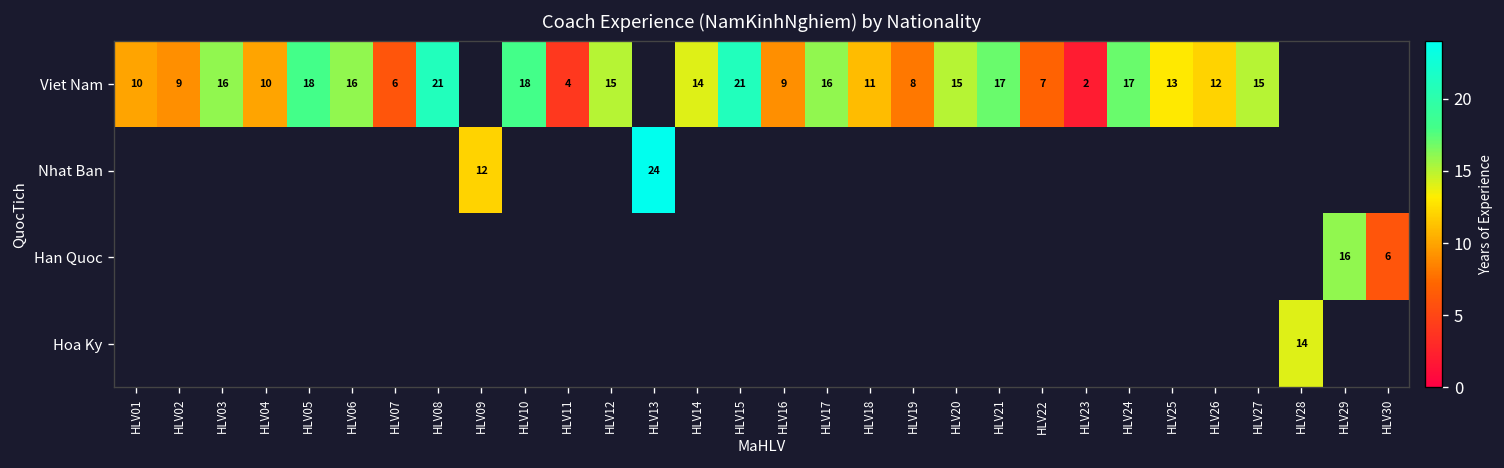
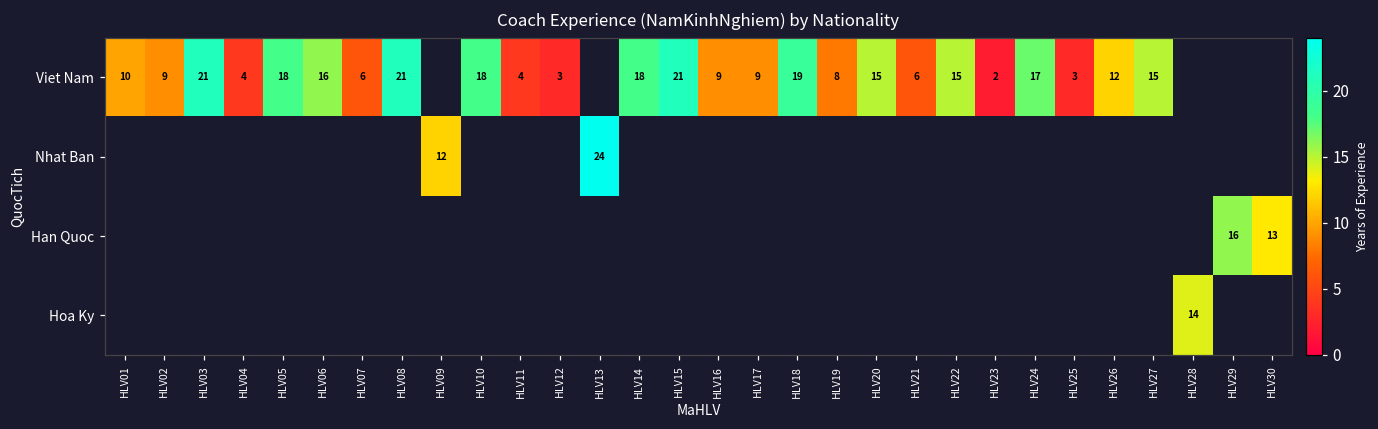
Viet Nam, HLV03: 16 -> 21
Viet Nam, HLV04: 10 -> 4
Viet Nam, HLV12: 15 -> 3
Viet Nam, HLV14: 14 -> 18
Viet Nam, HLV17: 16 -> 9
Viet Nam, HLV18: 11 -> 19
Viet Nam, HLV21: 17 -> 6
Viet Nam, HLV22: 7 -> 15
Viet Nam, HLV25: 13 -> 3
Han Quoc, HLV30: 6 -> 13
